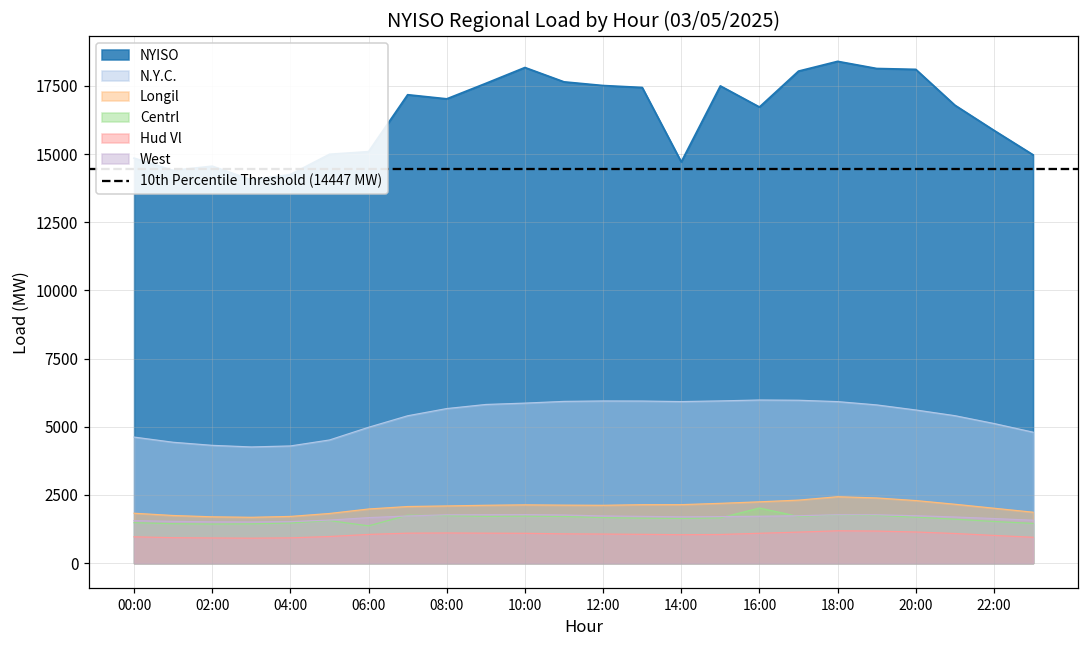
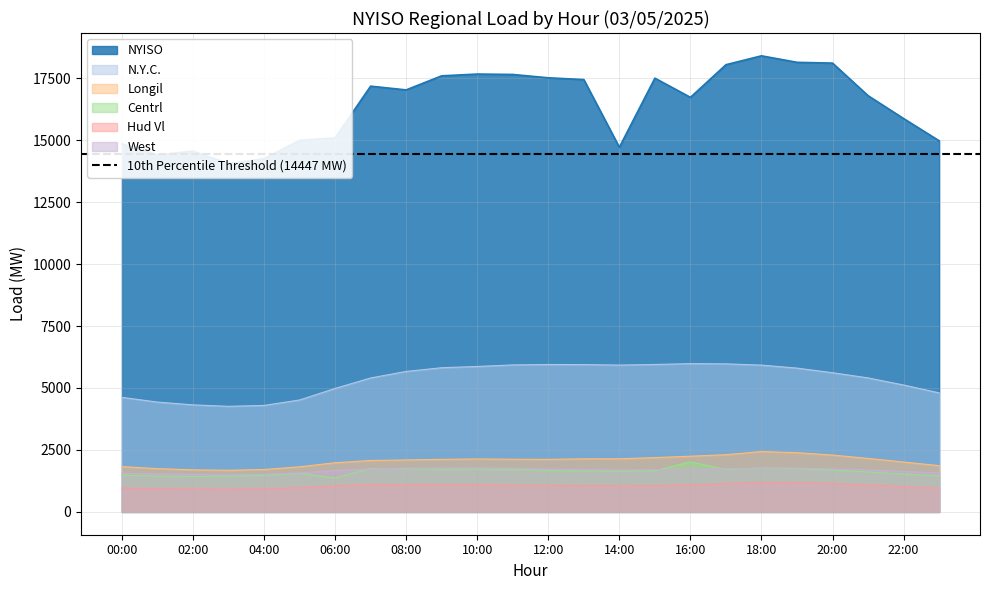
NYISO, 10:00: 18200 -> 17700
